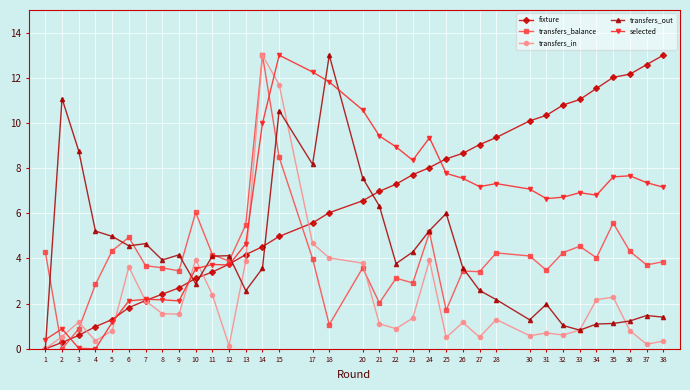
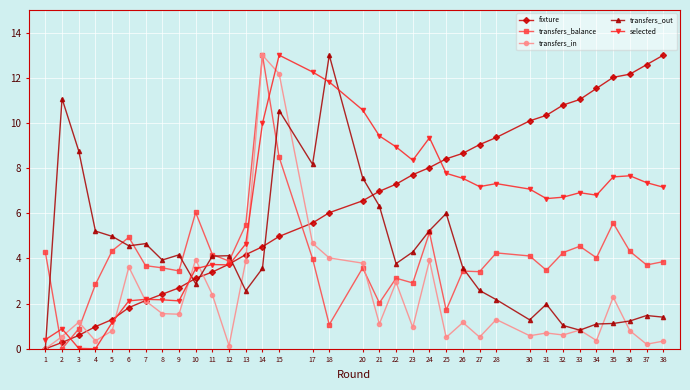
transfers_in, 15: 11.7 -> 12.2
transfers_in, 22: 0.9 -> 2.9
transfers_in, 23: 1.4 -> 0.9
transfers_in, 34: 2.2 -> 0.4
